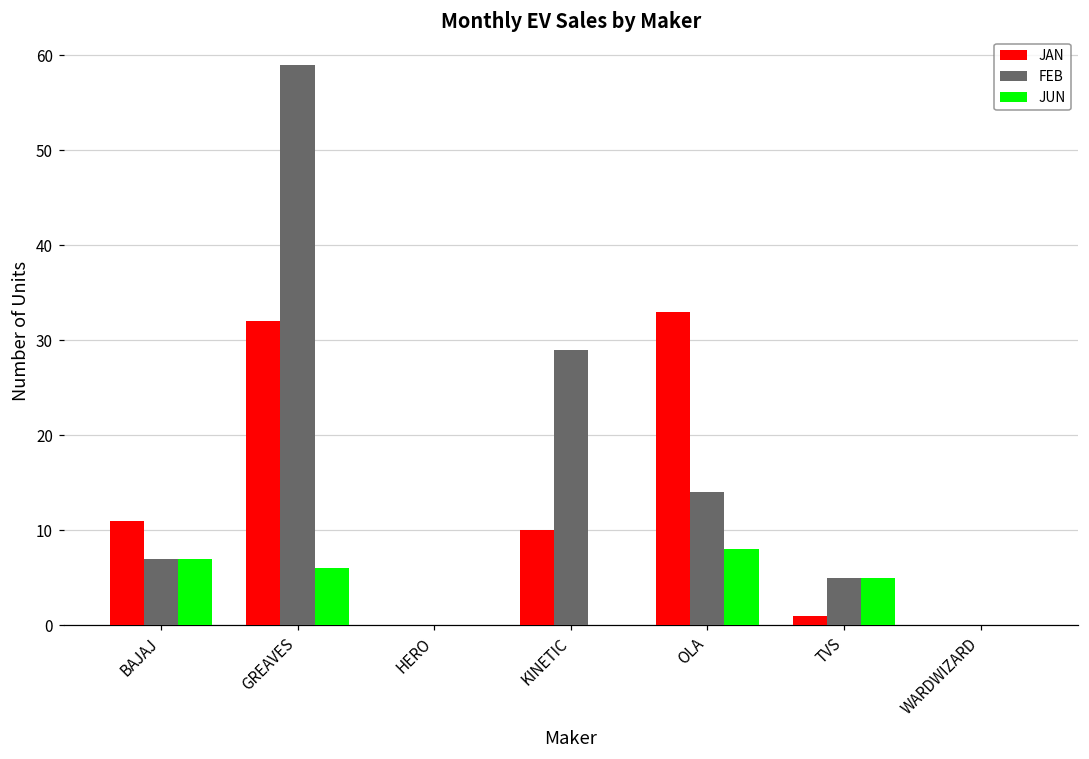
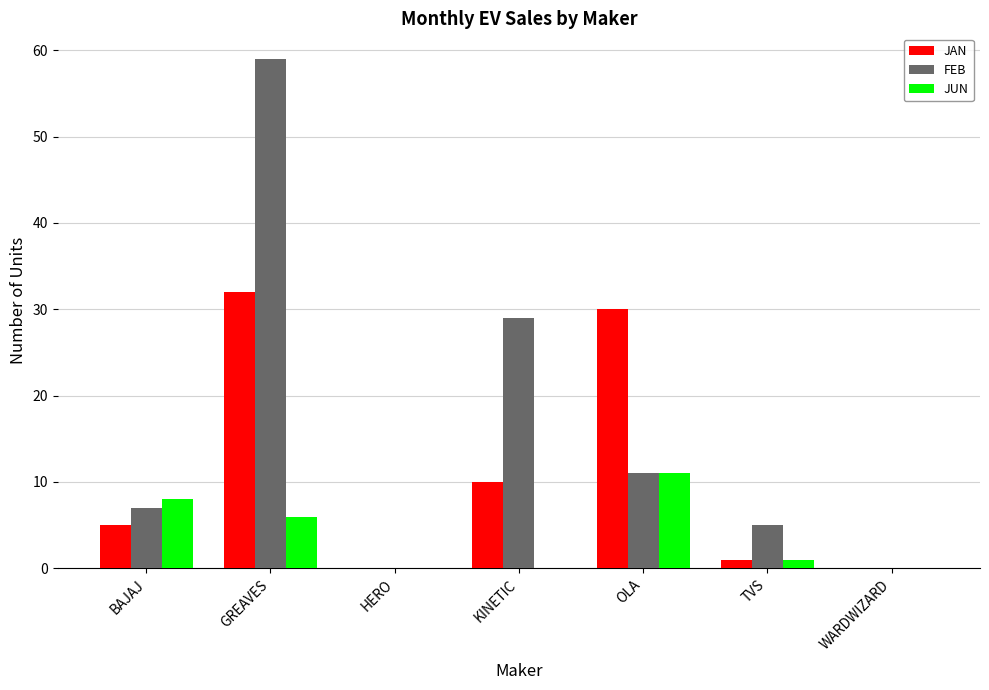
JAN, BAJAJ: 11 -> 5
JUN, BAJAJ: 7 -> 8
JAN, OLA: 33 -> 30
FEB, OLA: 14 -> 11
JUN, OLA: 8 -> 11
JUN, TVS: 5 -> 1
